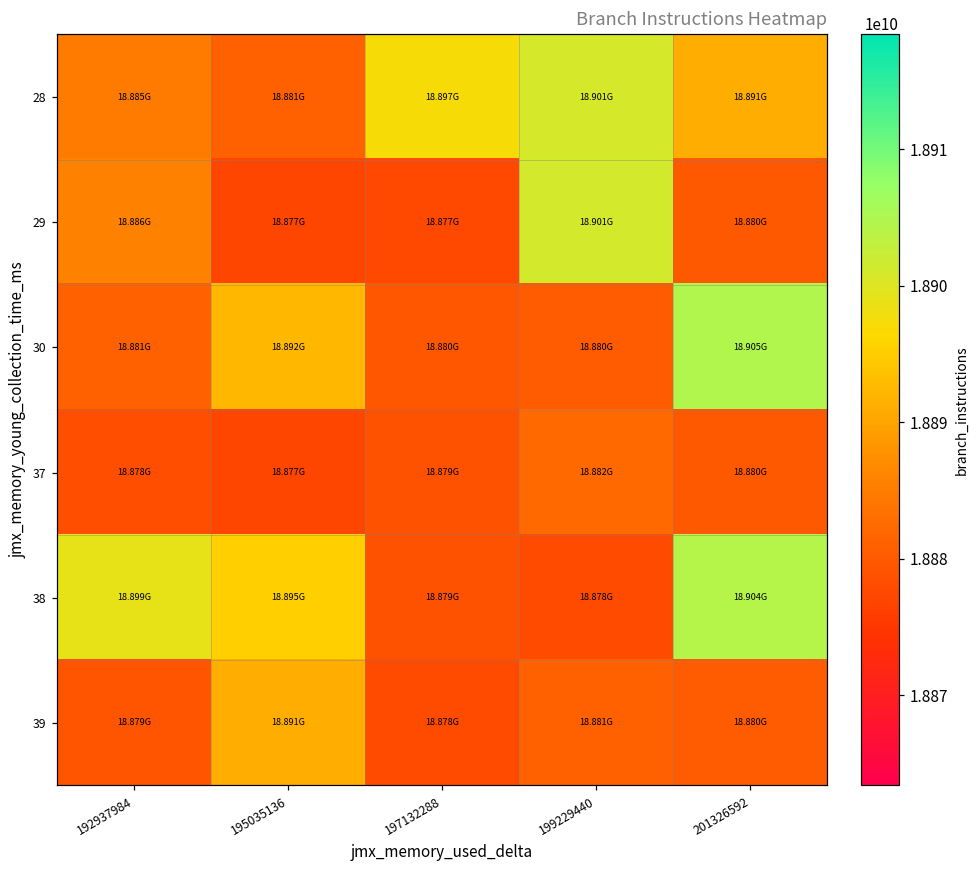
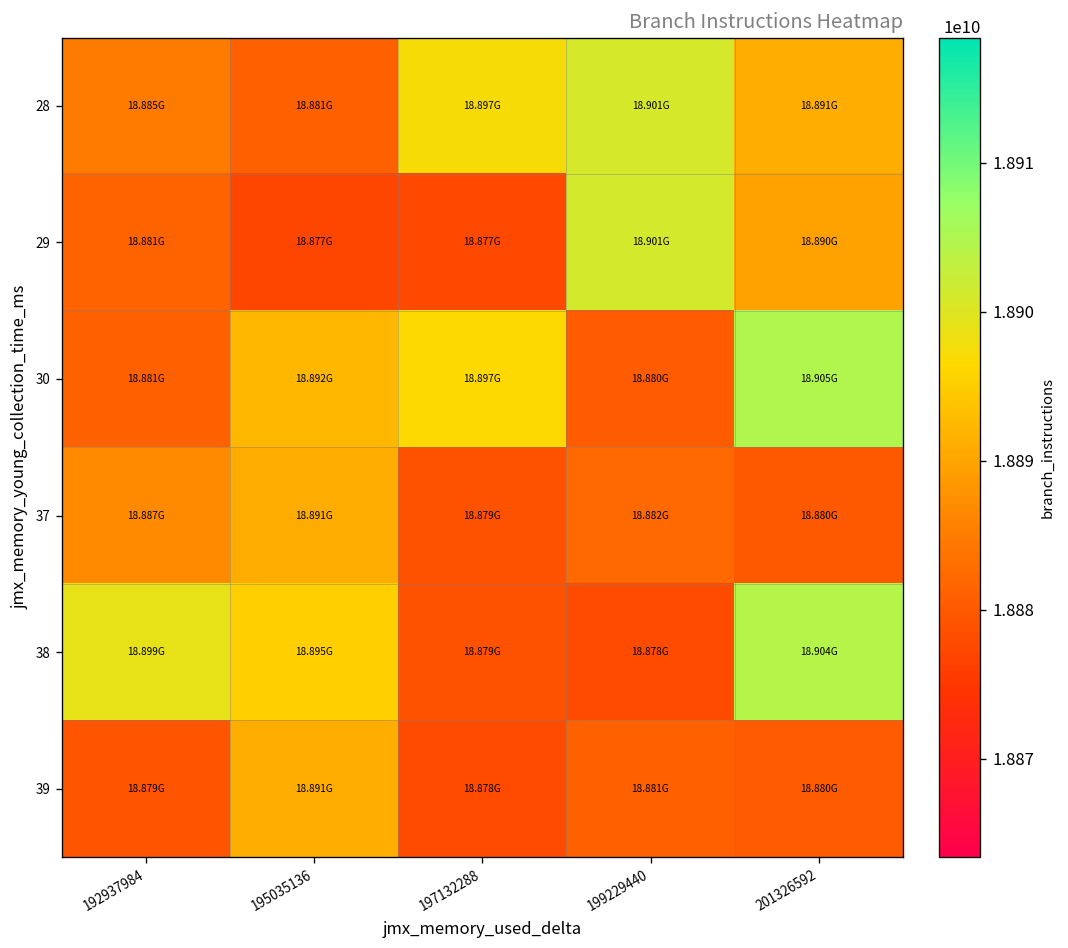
29, 192937984: 18.886G -> 18.881G
29, 201326592: 18.880G -> 18.890G
30, 197132288: 18.880G -> 18.897G
37, 192937984: 18.878G -> 18.887G
37, 195035136: 18.877G -> 18.891G
